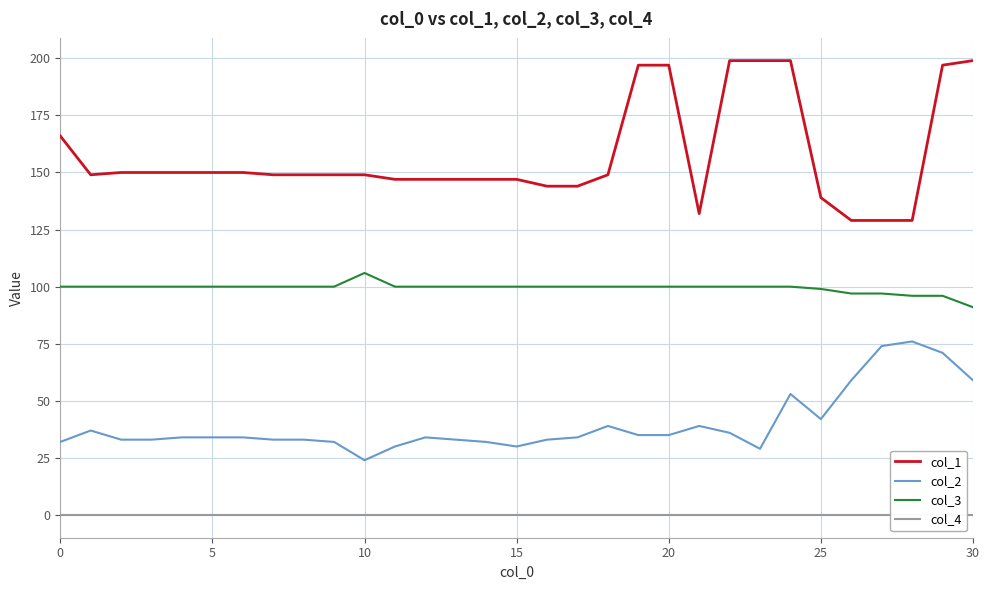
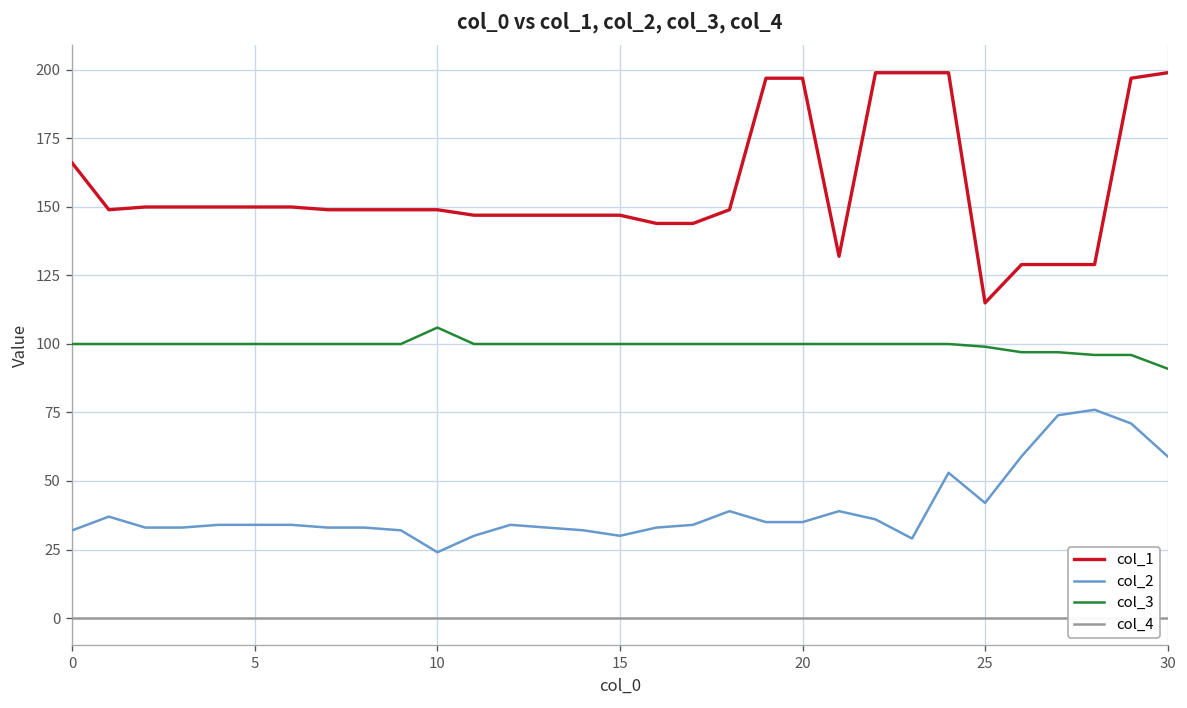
col_1, 25: 139 -> 115
